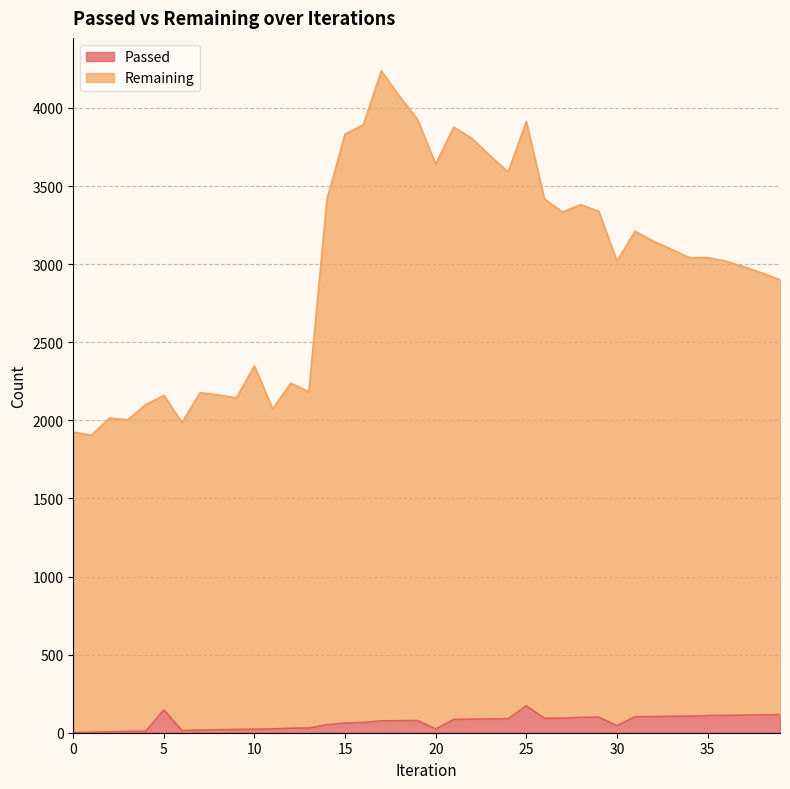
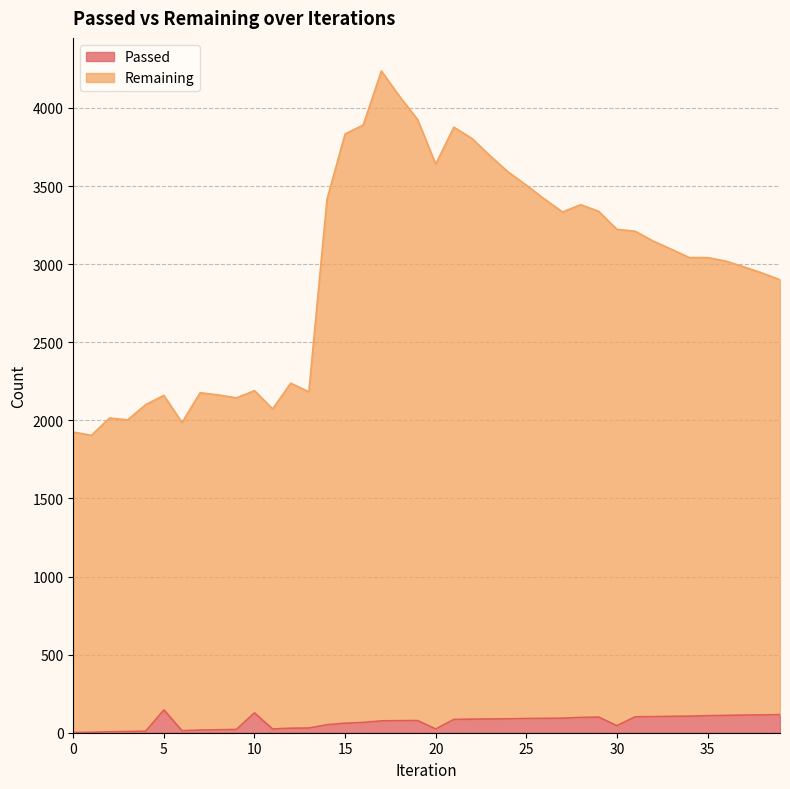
Passed, 10: 20 -> 130
Remaining, 10: 2330 -> 2060
Passed, 25: 170 -> 90
Remaining, 25: 3740 -> 3420
Remaining, 30: 2970 -> 3180
